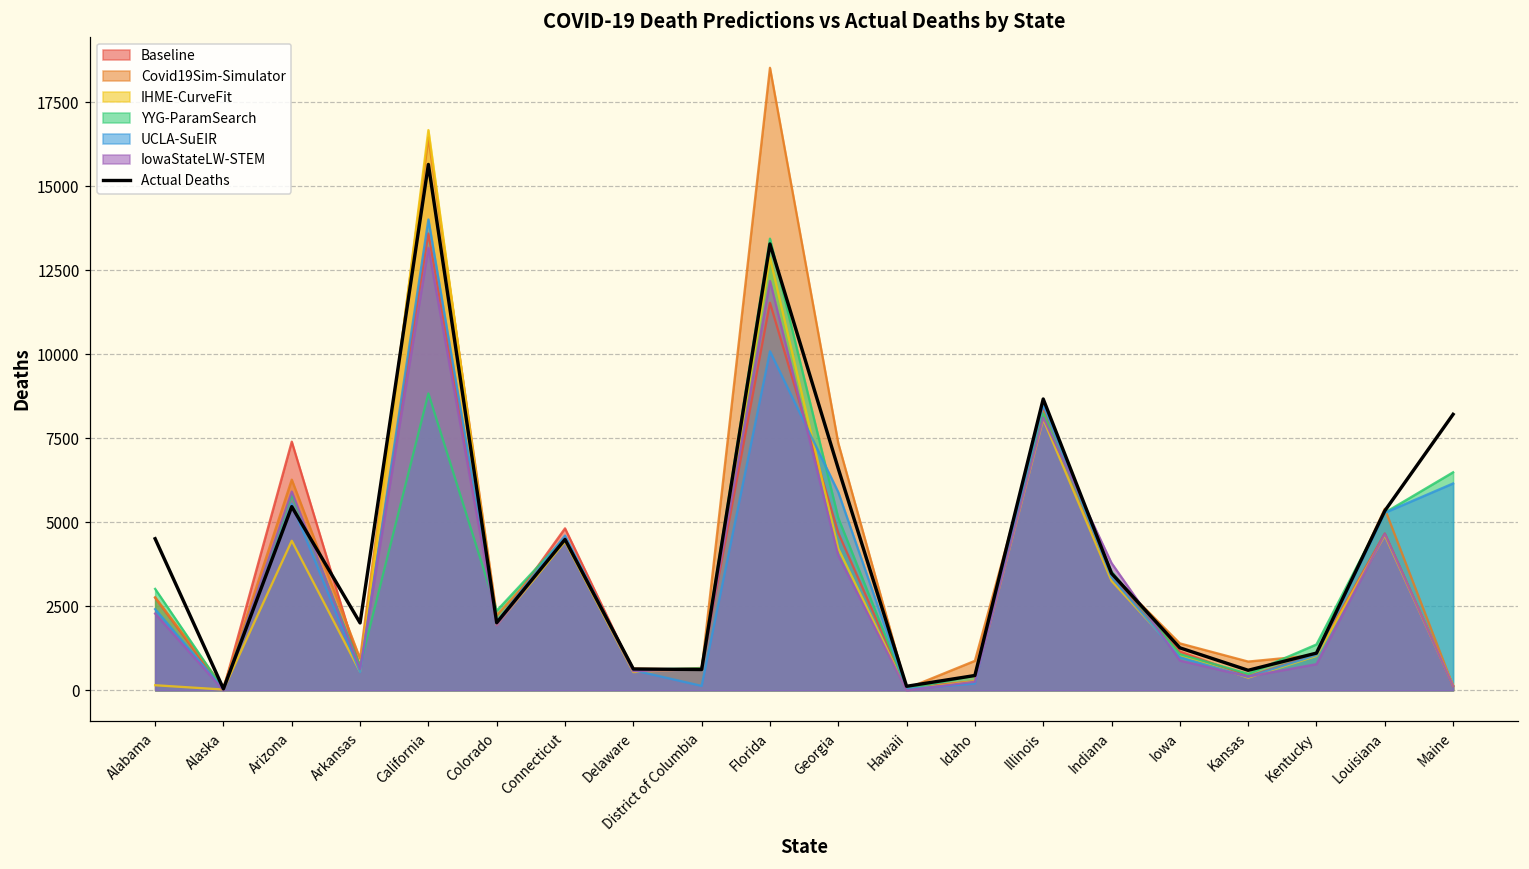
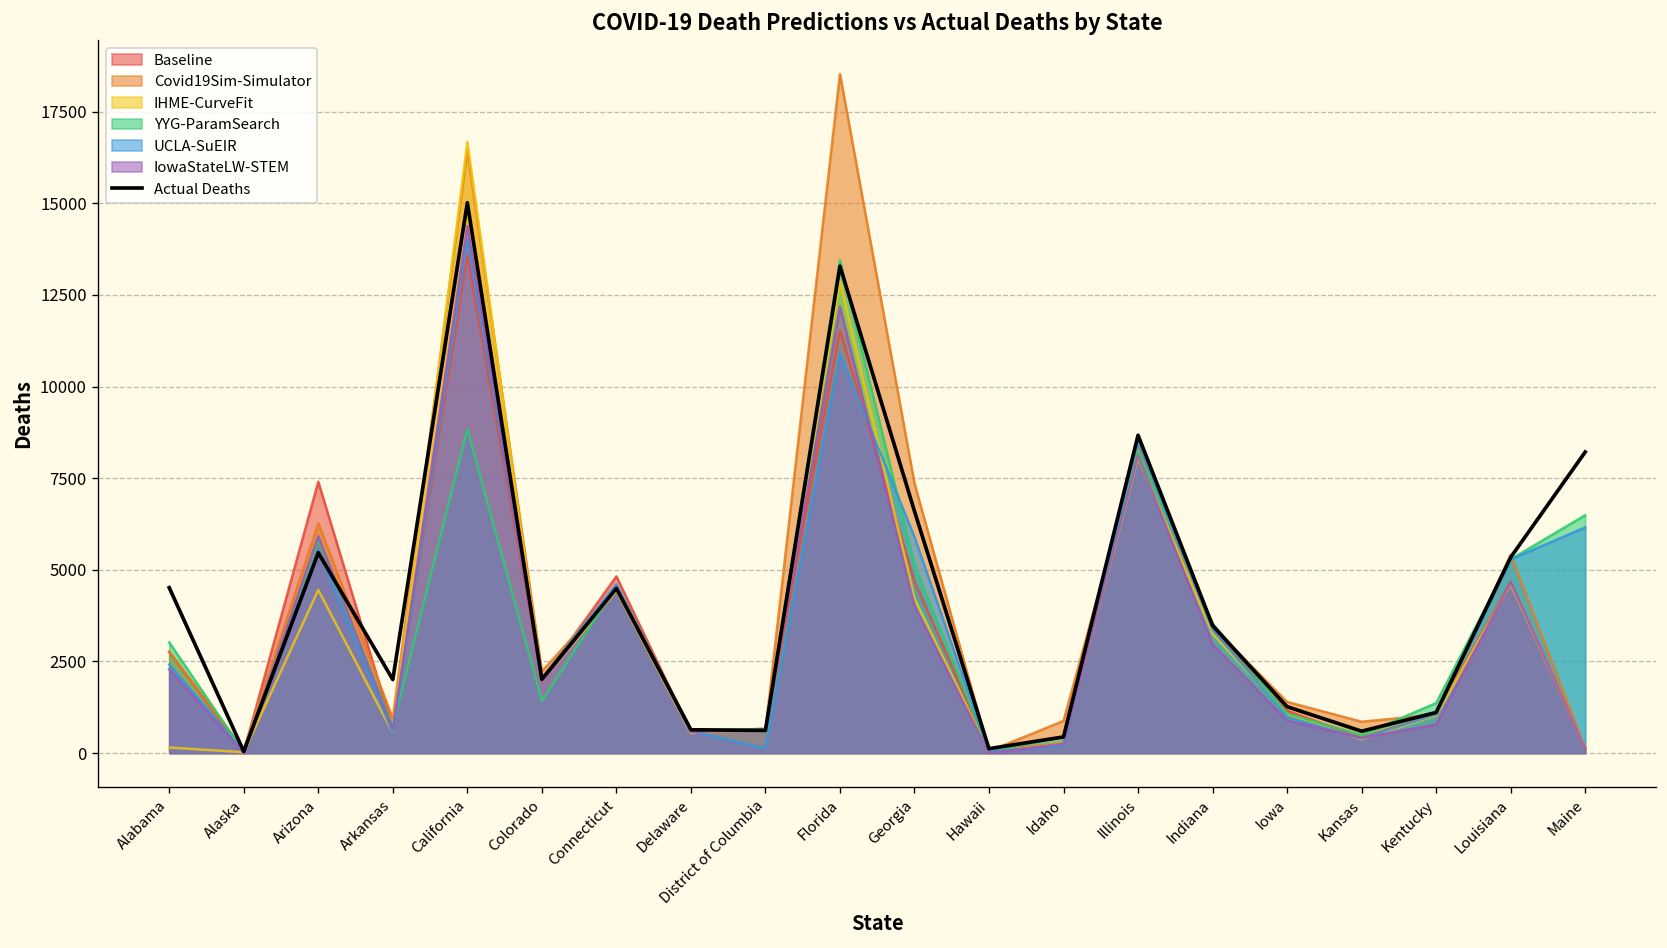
IowaStateLW-STEM, California: 13200 -> 14400
Actual Deaths, California: 15700 -> 15000
YYG-ParamSearch, Colorado: 2400 -> 1400
UCLA-SuEIR, Florida: 10100 -> 10900
IowaStateLW-STEM, Indiana: 3800 -> 3000
